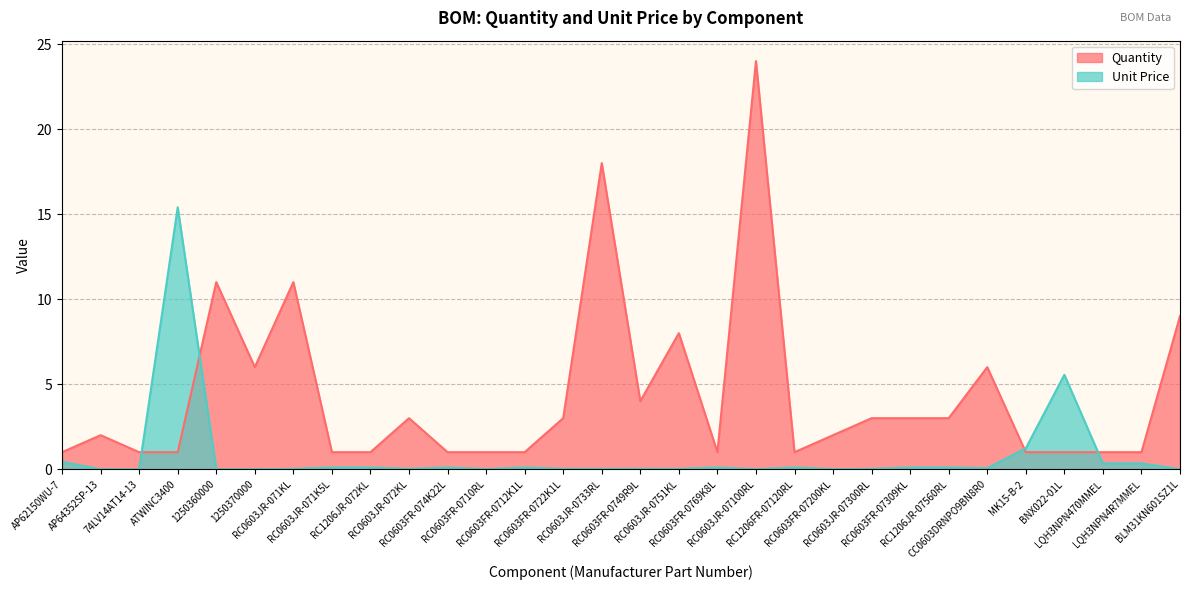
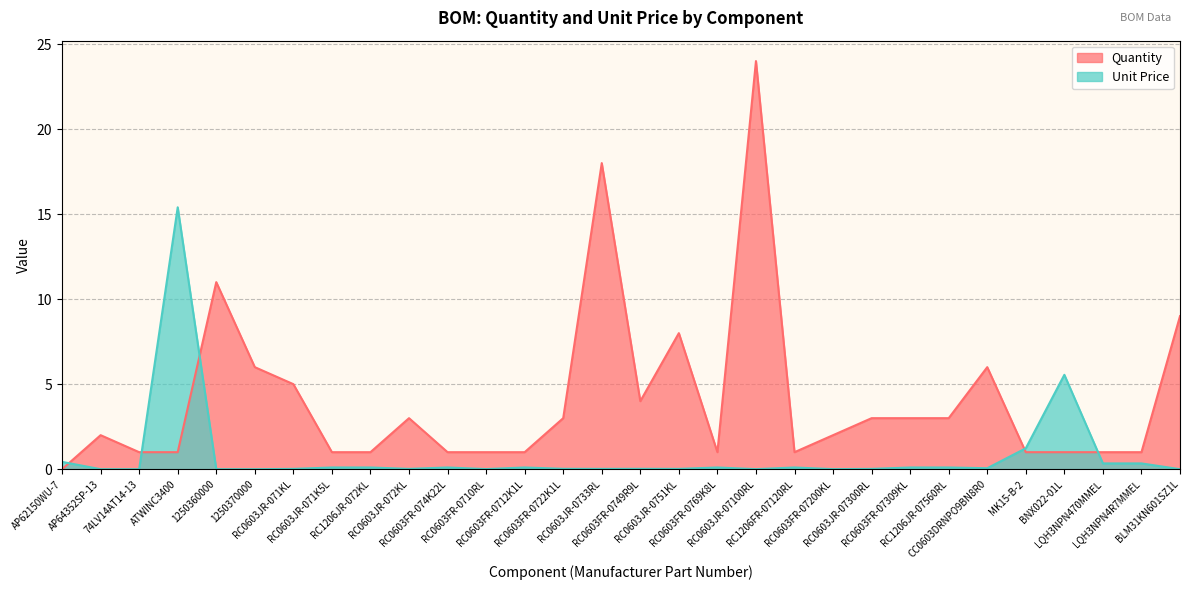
Quantity, AP62150WU-7: 1 -> 0
Quantity, RC0603JR-071KL: 11 -> 5
